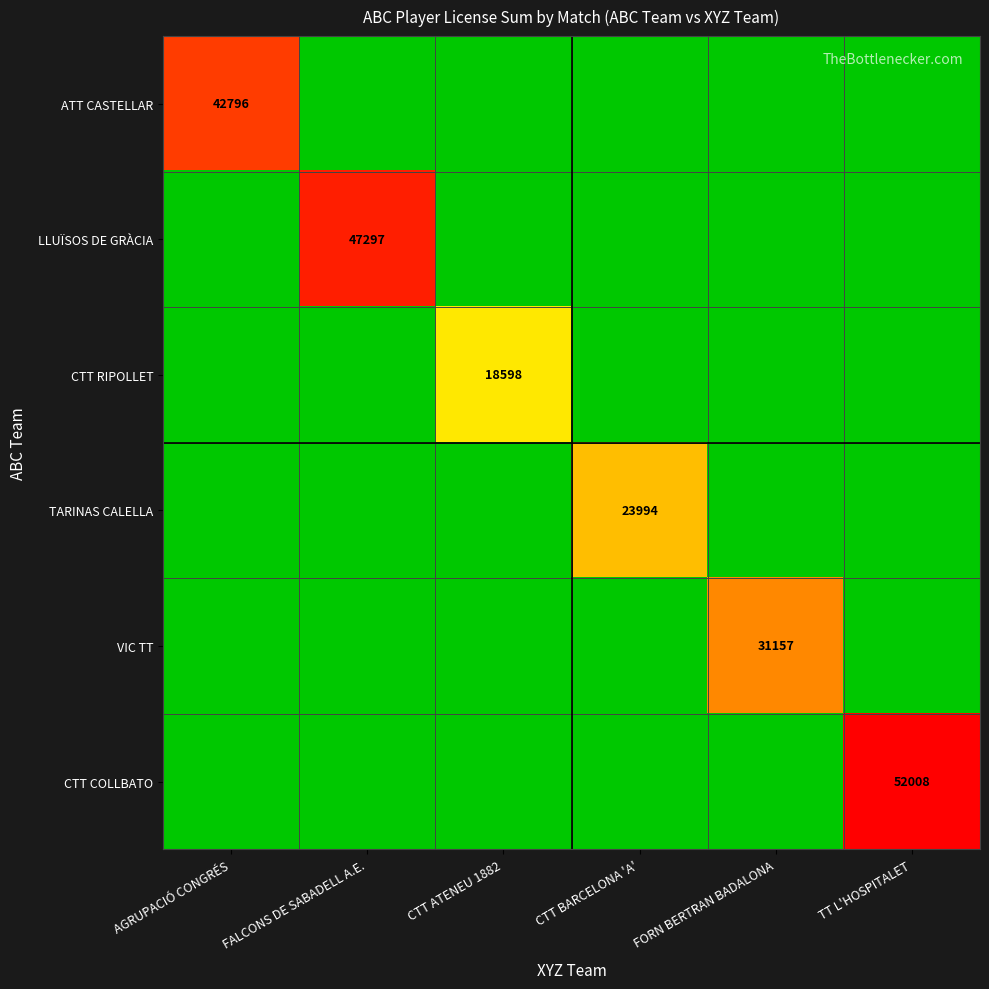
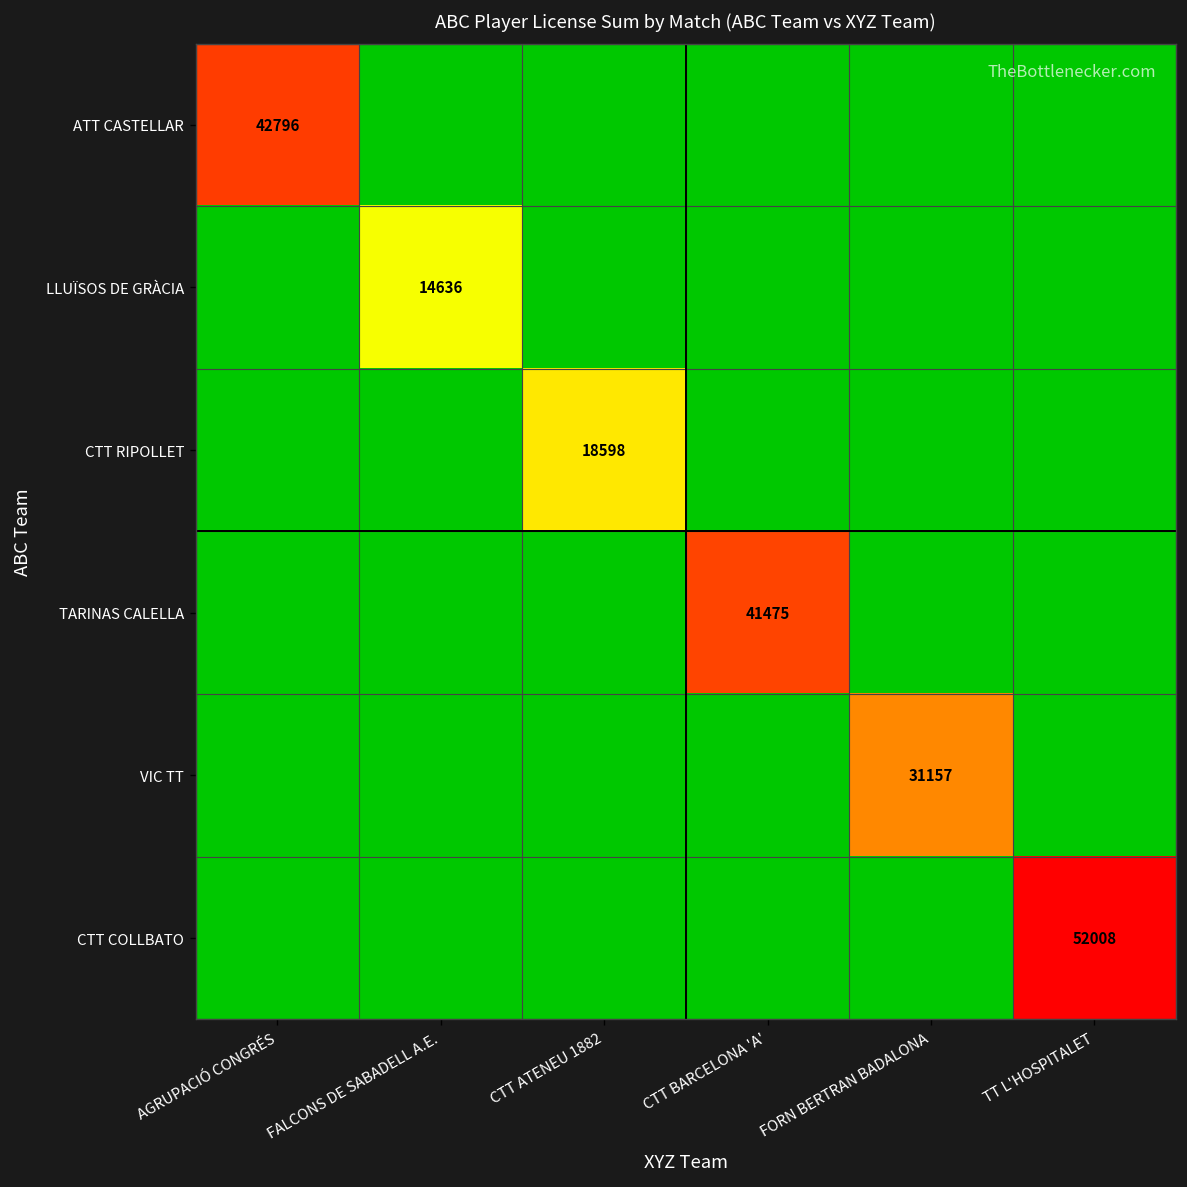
LLUÏSOS DE GRÀCIA, FALCONS DE SABADELL A.E.: 47297 -> 14636
TARINAS CALELLA, CTT BARCELONA 'A': 23994 -> 41475
